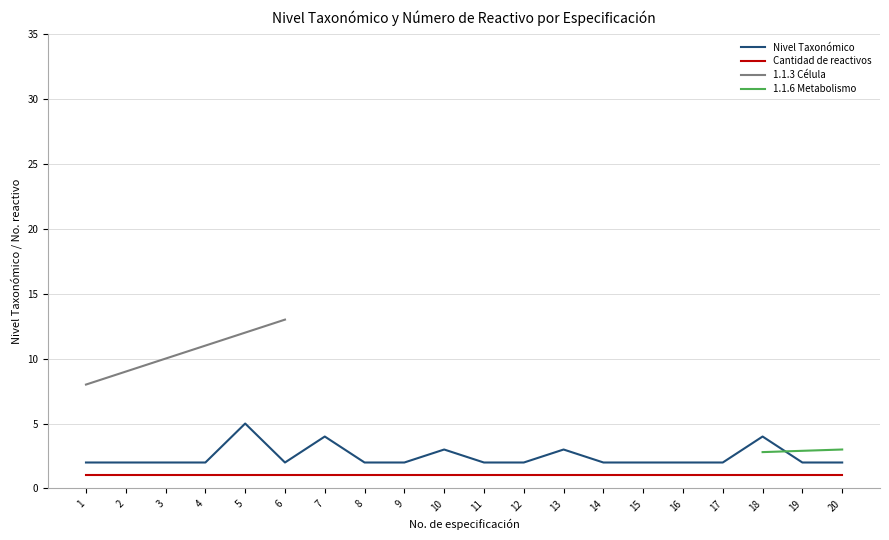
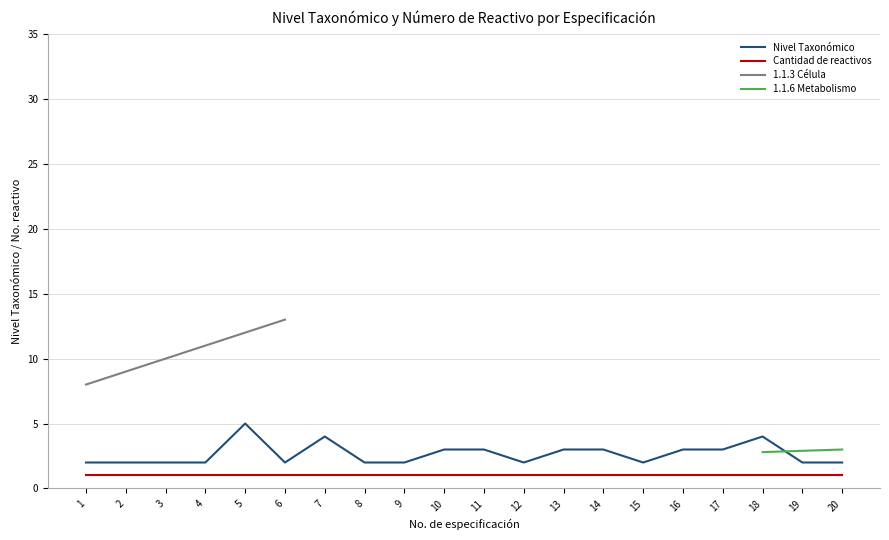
Nivel Taxonómico, 11: 2 -> 3
Nivel Taxonómico, 14: 2 -> 3
Nivel Taxonómico, 16: 2 -> 3
Nivel Taxonómico, 17: 2 -> 3
